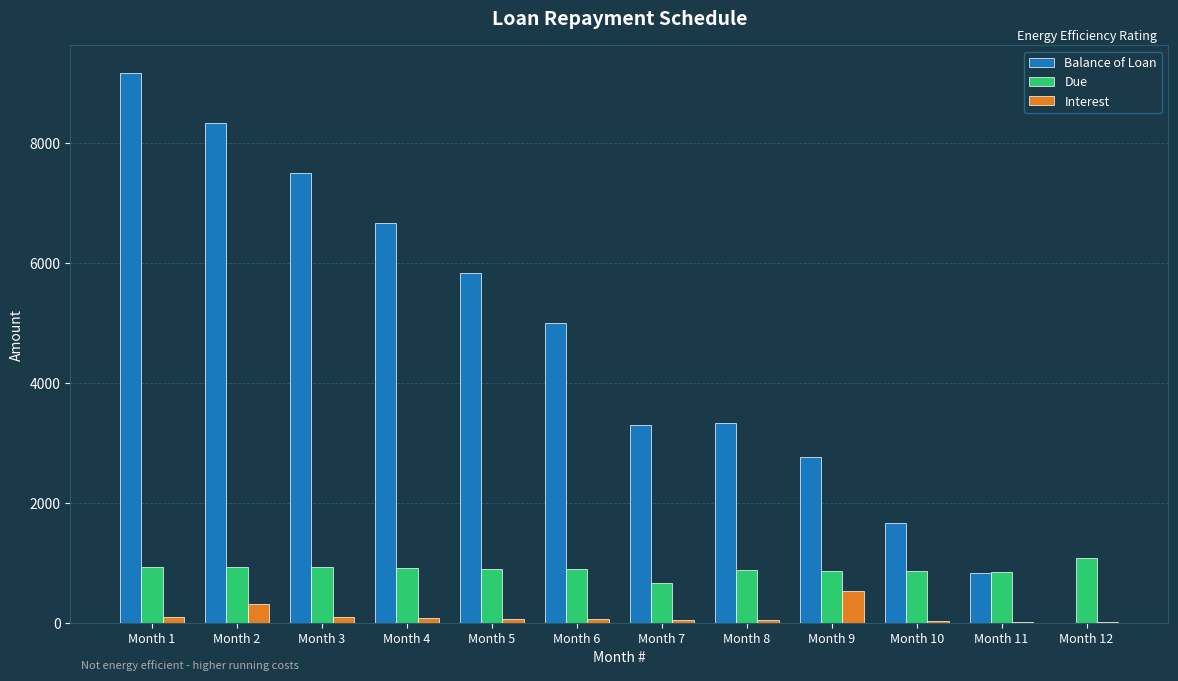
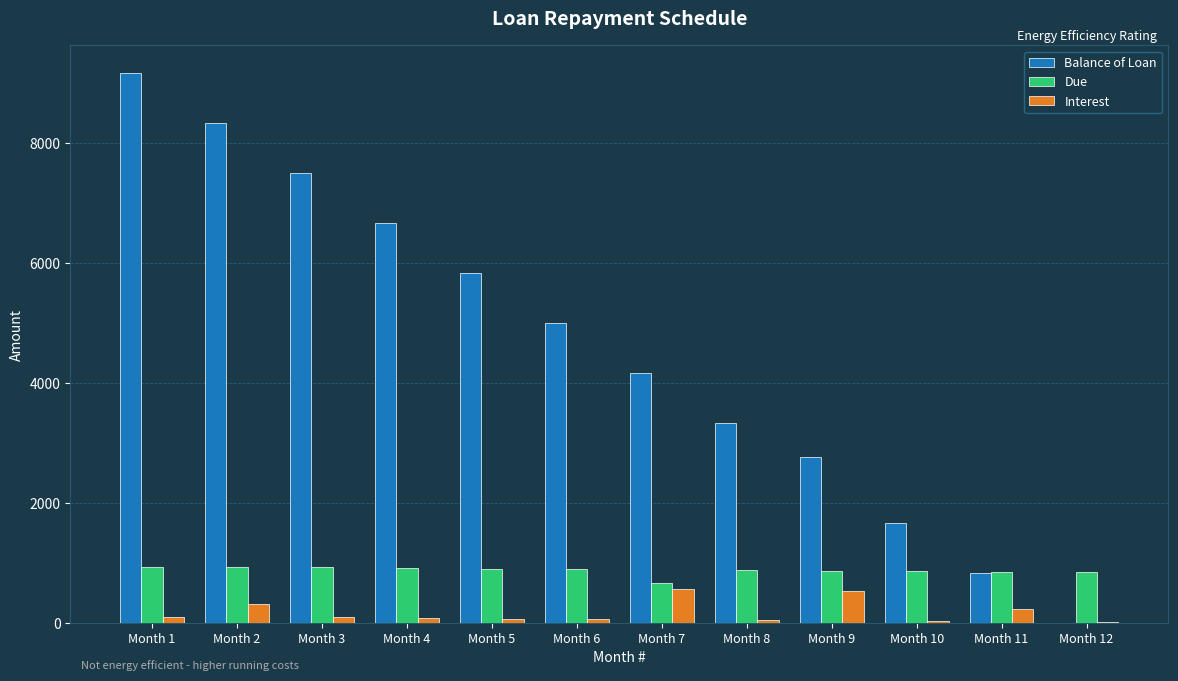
Balance of Loan, Month 7: 3300 -> 4200
Interest, Month 7: 100 -> 600
Interest, Month 11: 0 -> 200
Due, Month 12: 1100 -> 800
